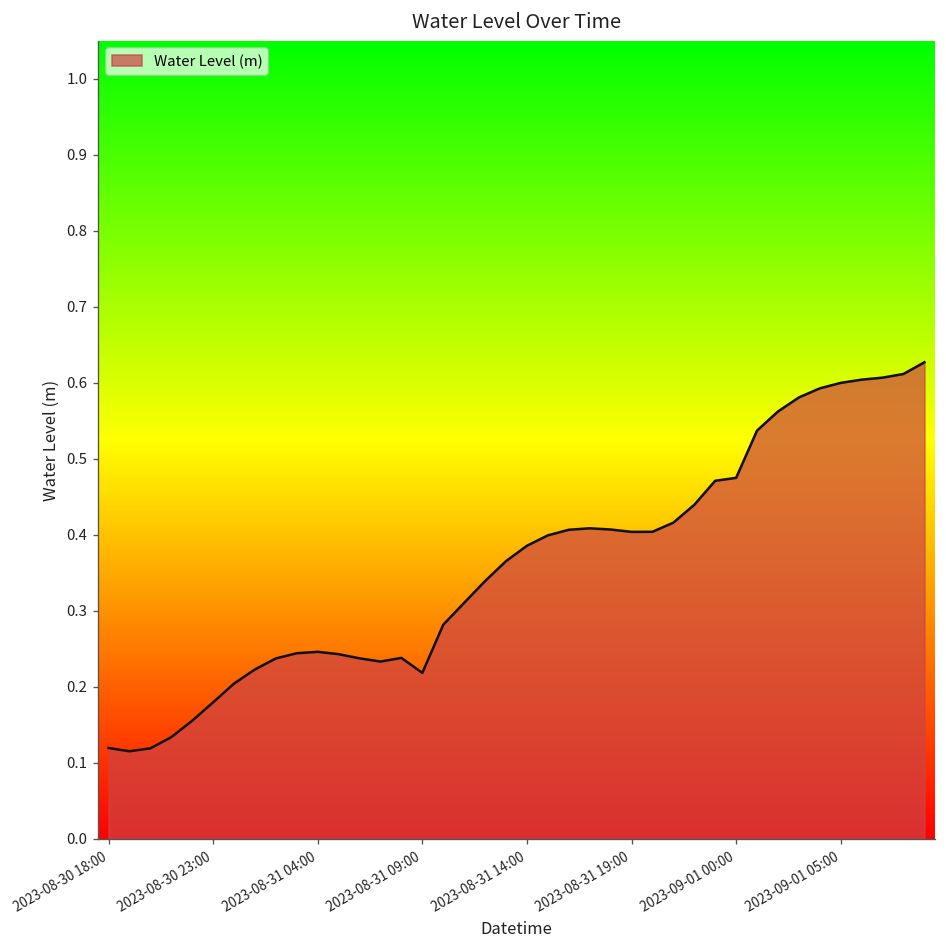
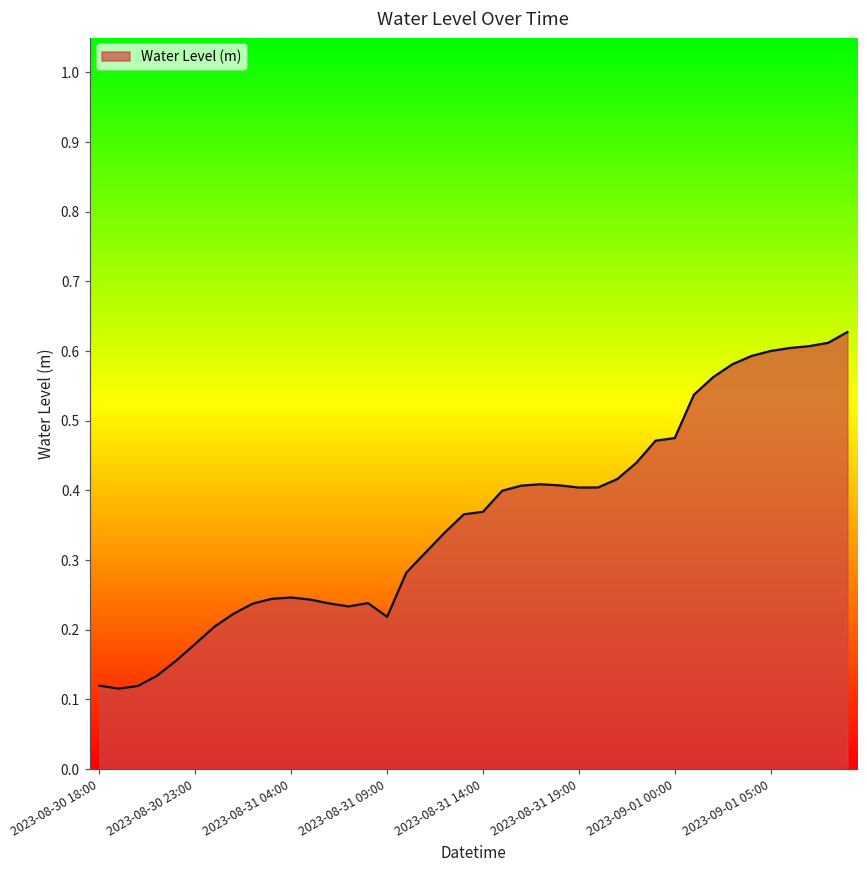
2023-08-31 14:00: 0.39 -> 0.37
